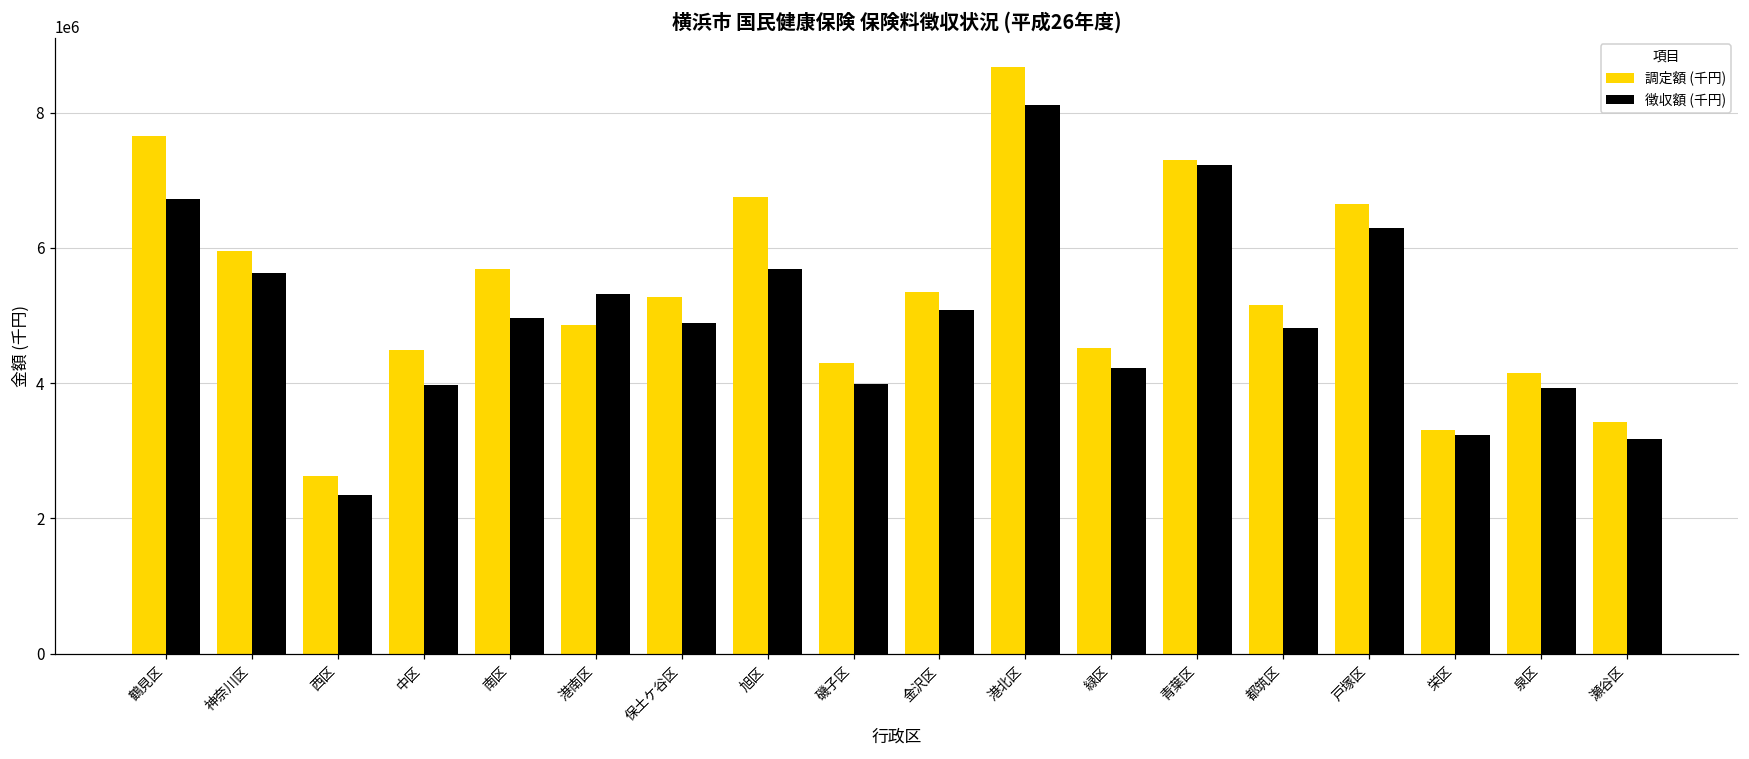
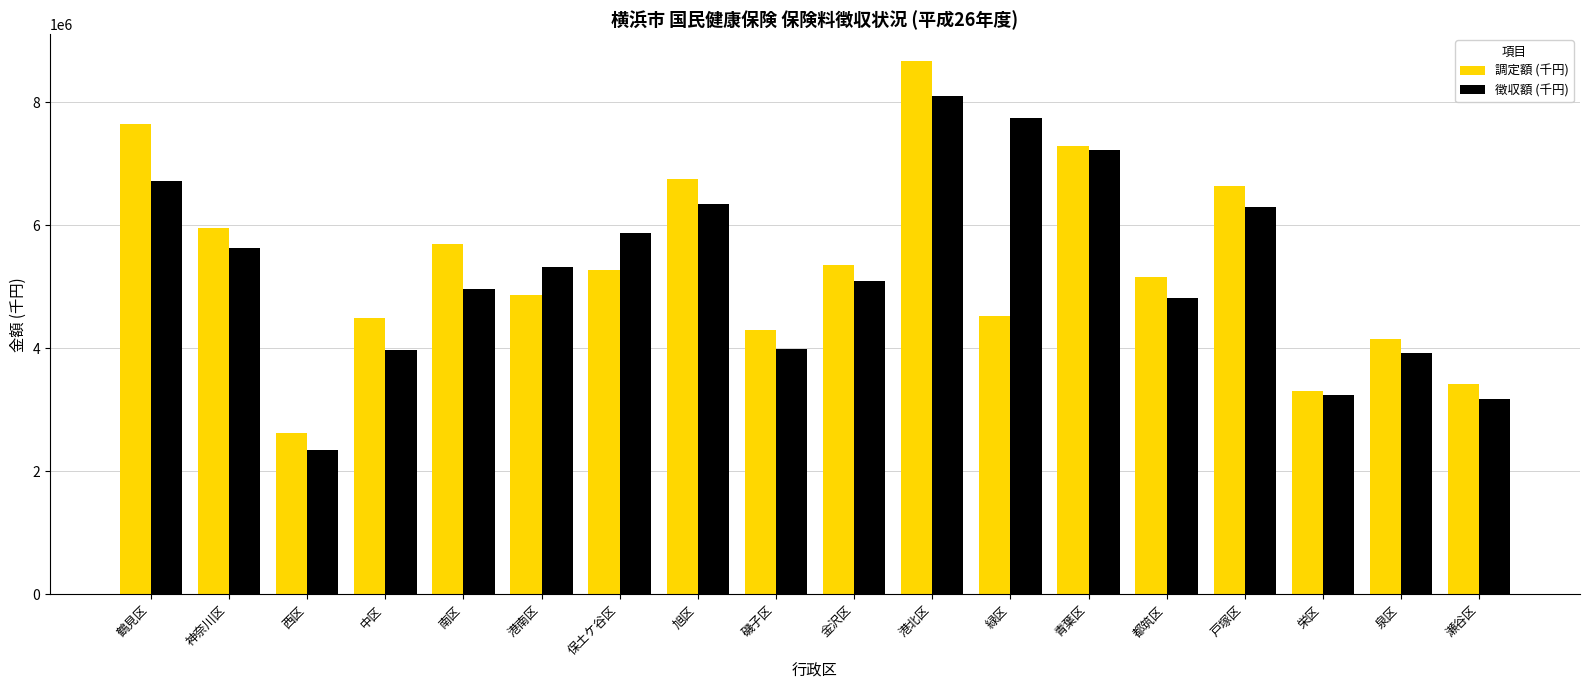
徴収額 (千円), 保土ケ谷区: 4900000 -> 5900000
徴収額 (千円), 旭区: 5700000 -> 6400000
徴収額 (千円), 緑区: 4200000 -> 7700000
